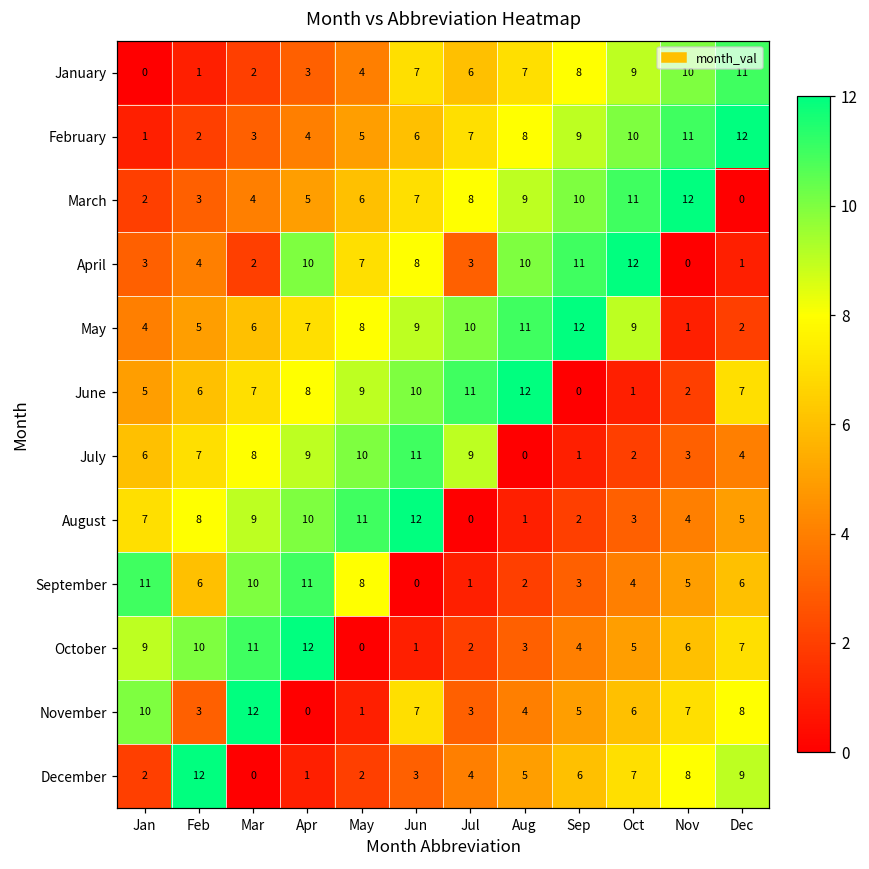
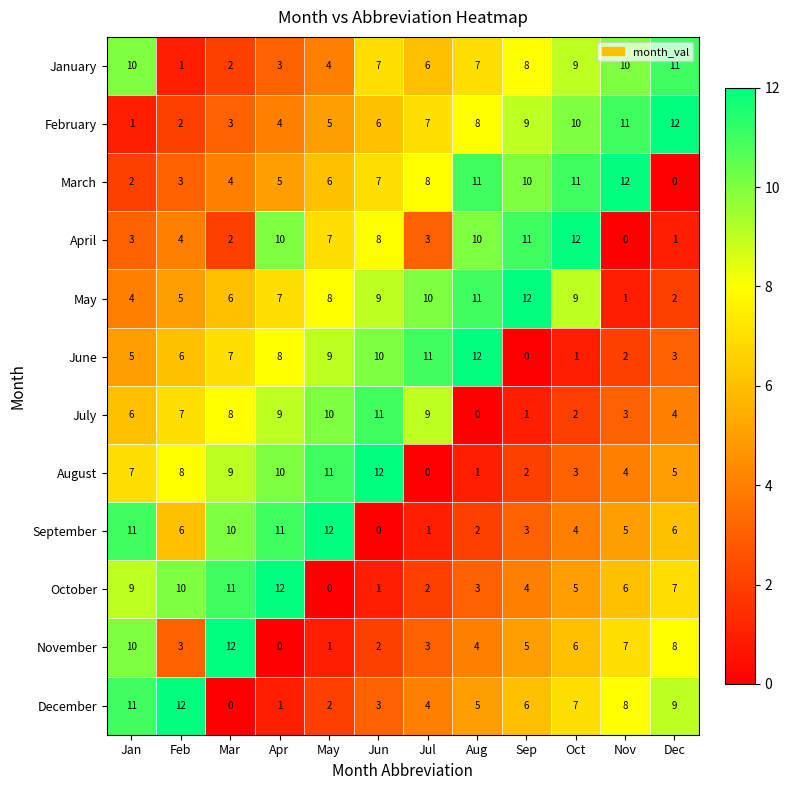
January, Jan: 0 -> 10
March, Aug: 9 -> 11
June, Dec: 7 -> 3
September, May: 8 -> 12
November, Jun: 7 -> 2
December, Jan: 2 -> 11
